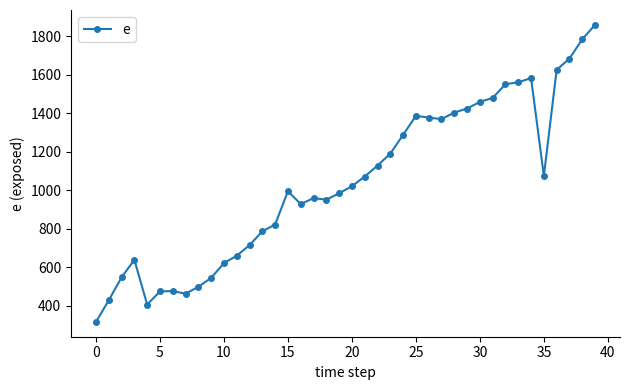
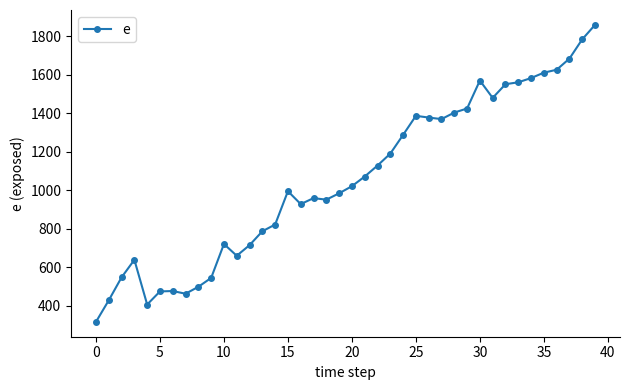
10: 620 -> 720
30: 1460 -> 1570
35: 1070 -> 1610
